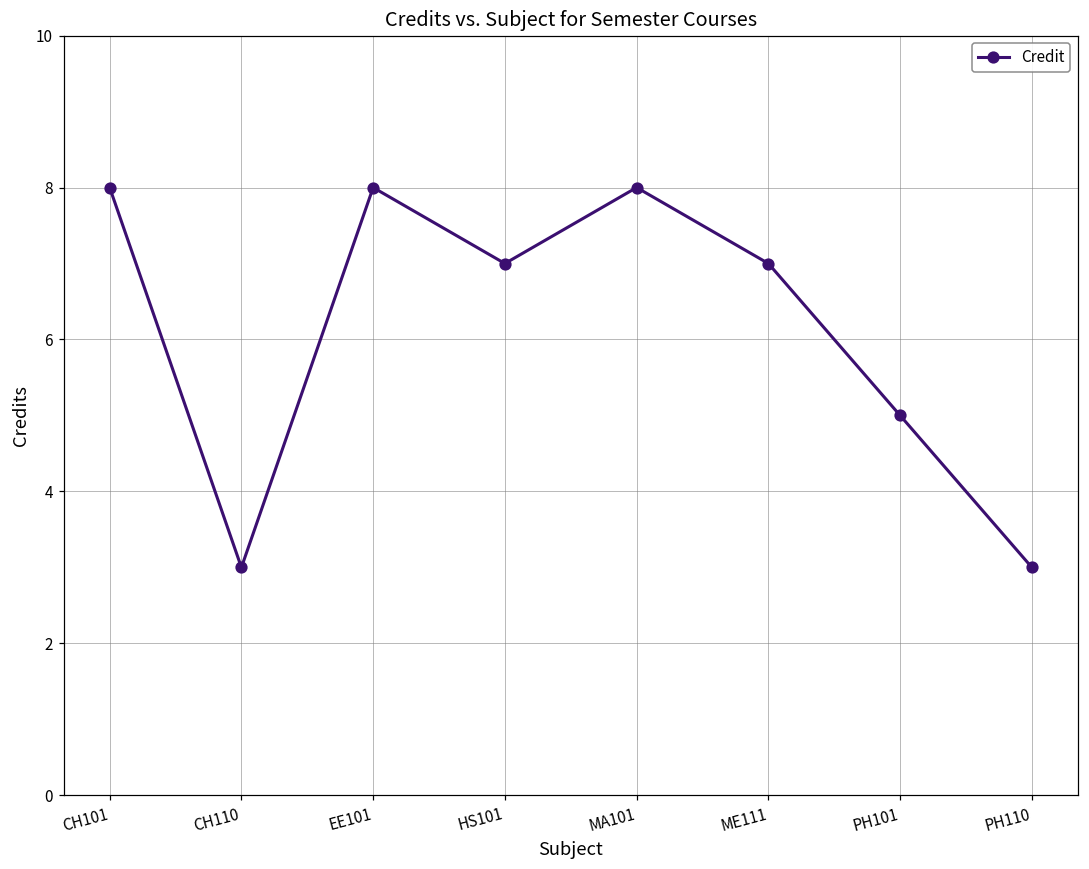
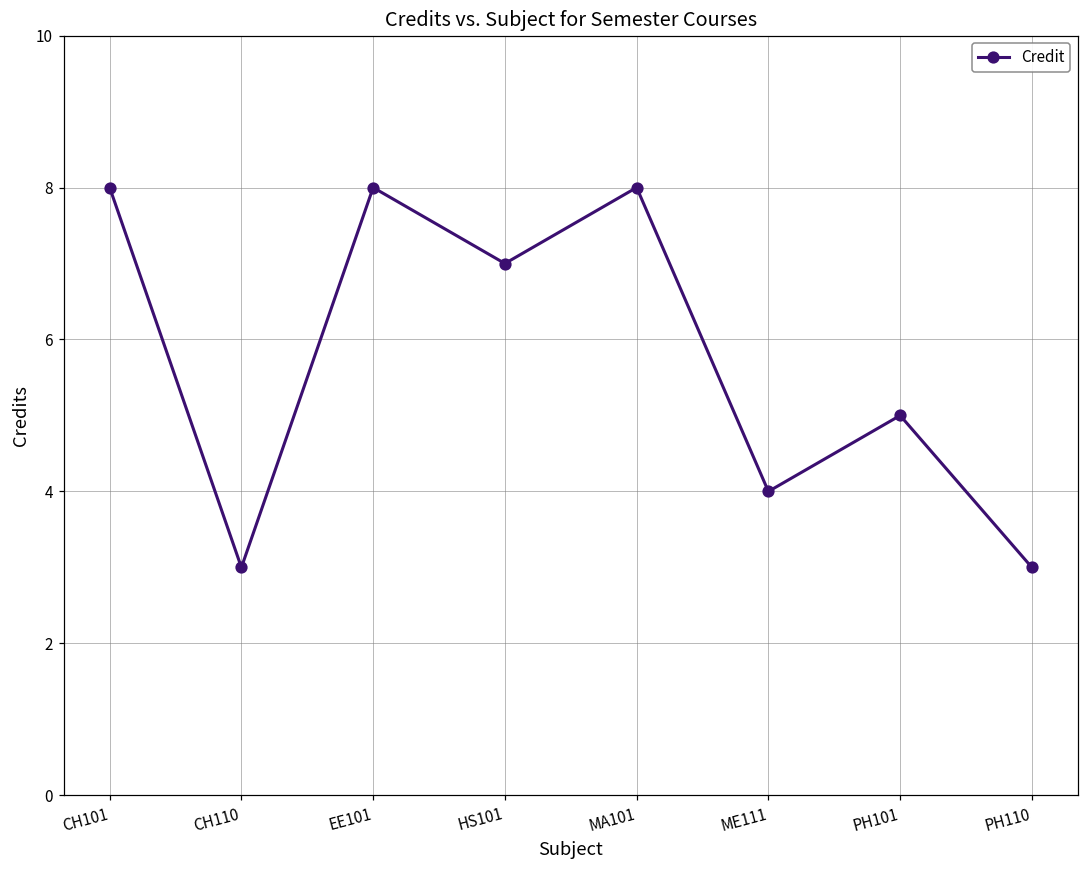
ME111: 7 -> 4
